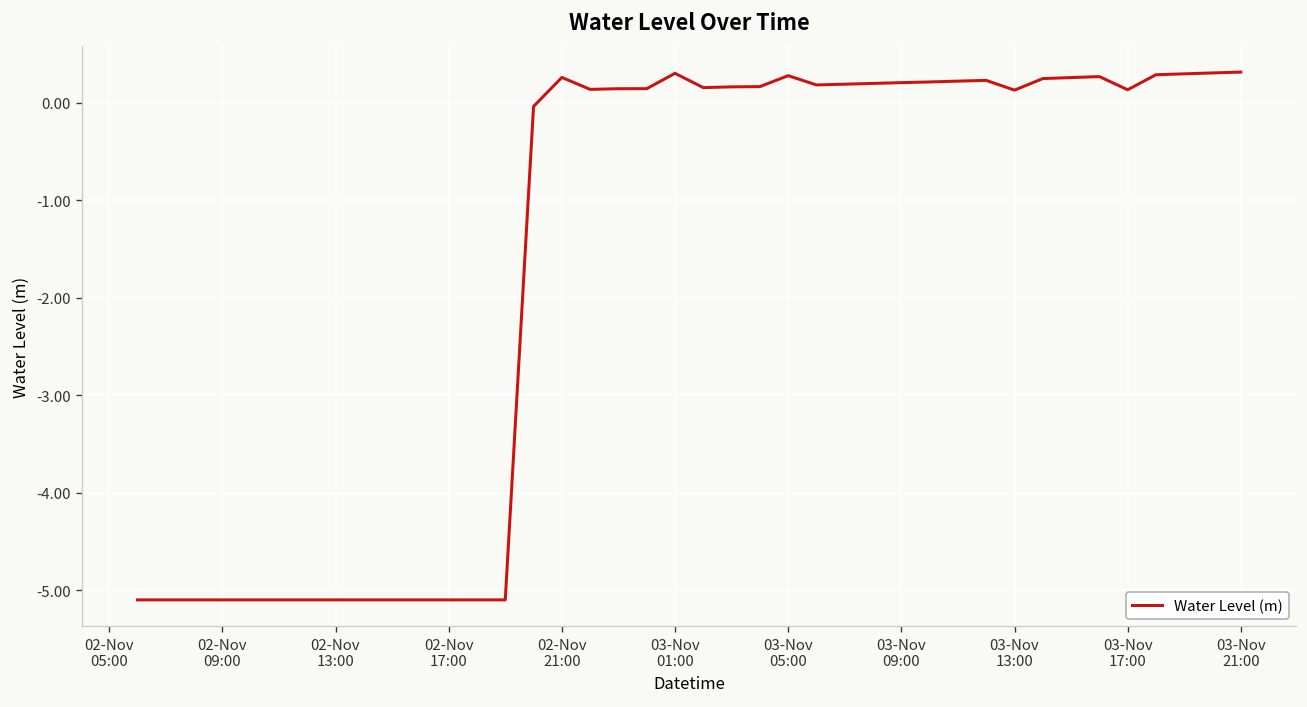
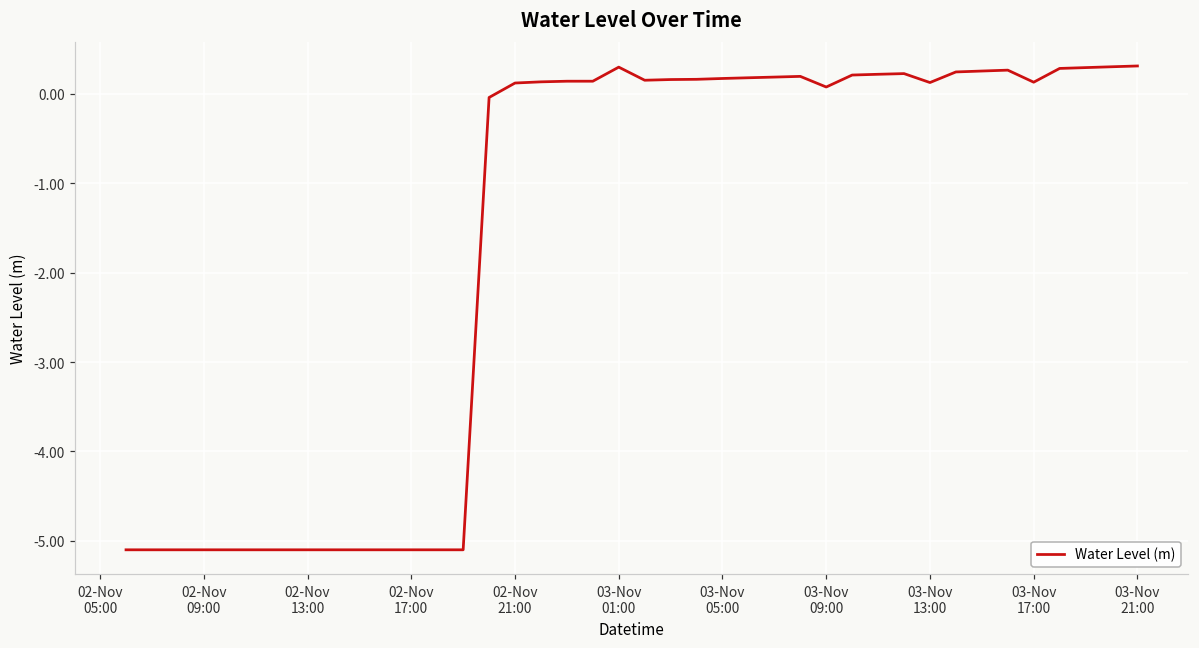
02-Nov 21:00: 0.3 -> 0.1
03-Nov 05:00: 0.3 -> 0.2
03-Nov 09:00: 0.2 -> 0.1
